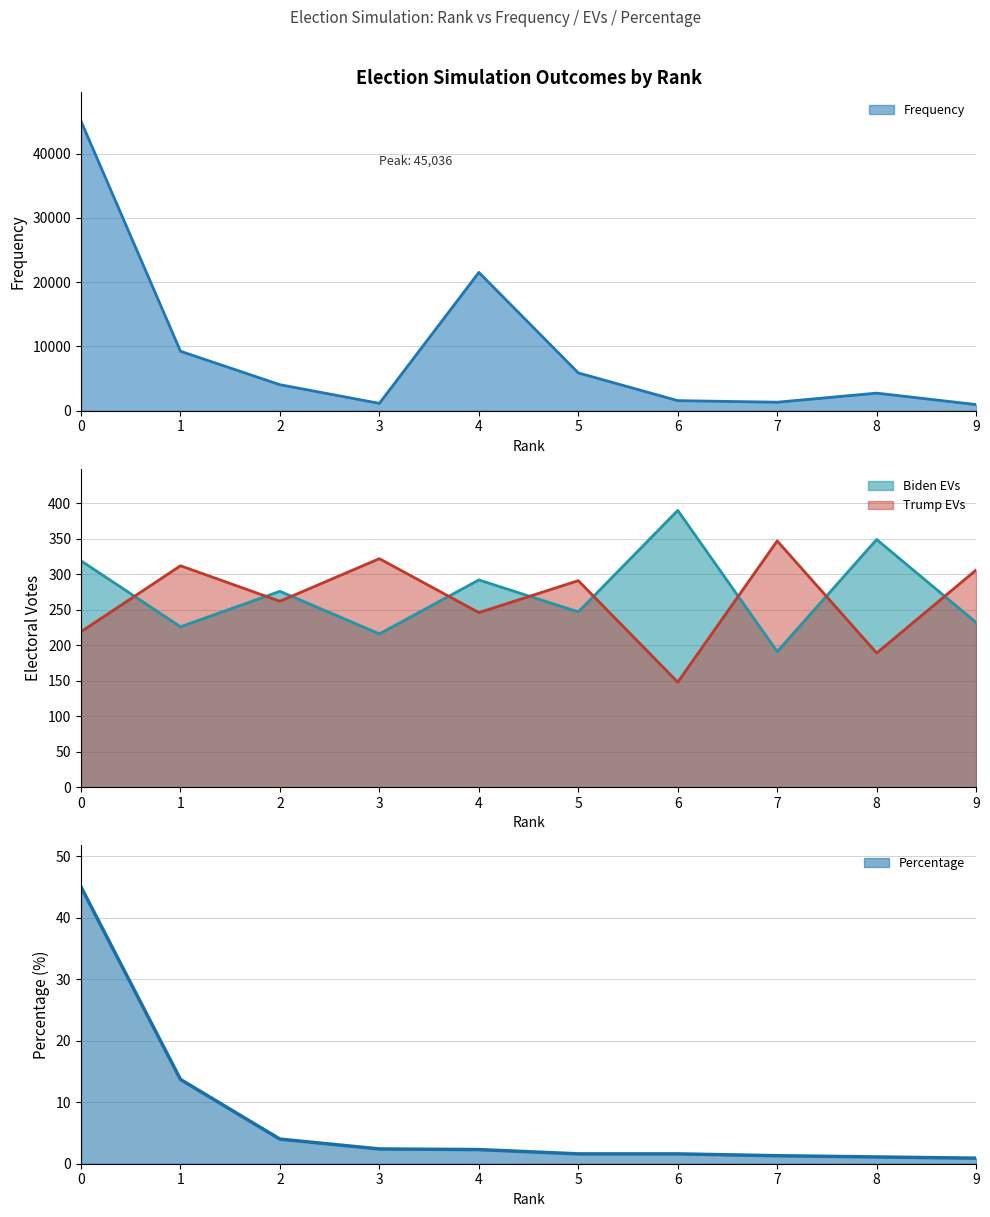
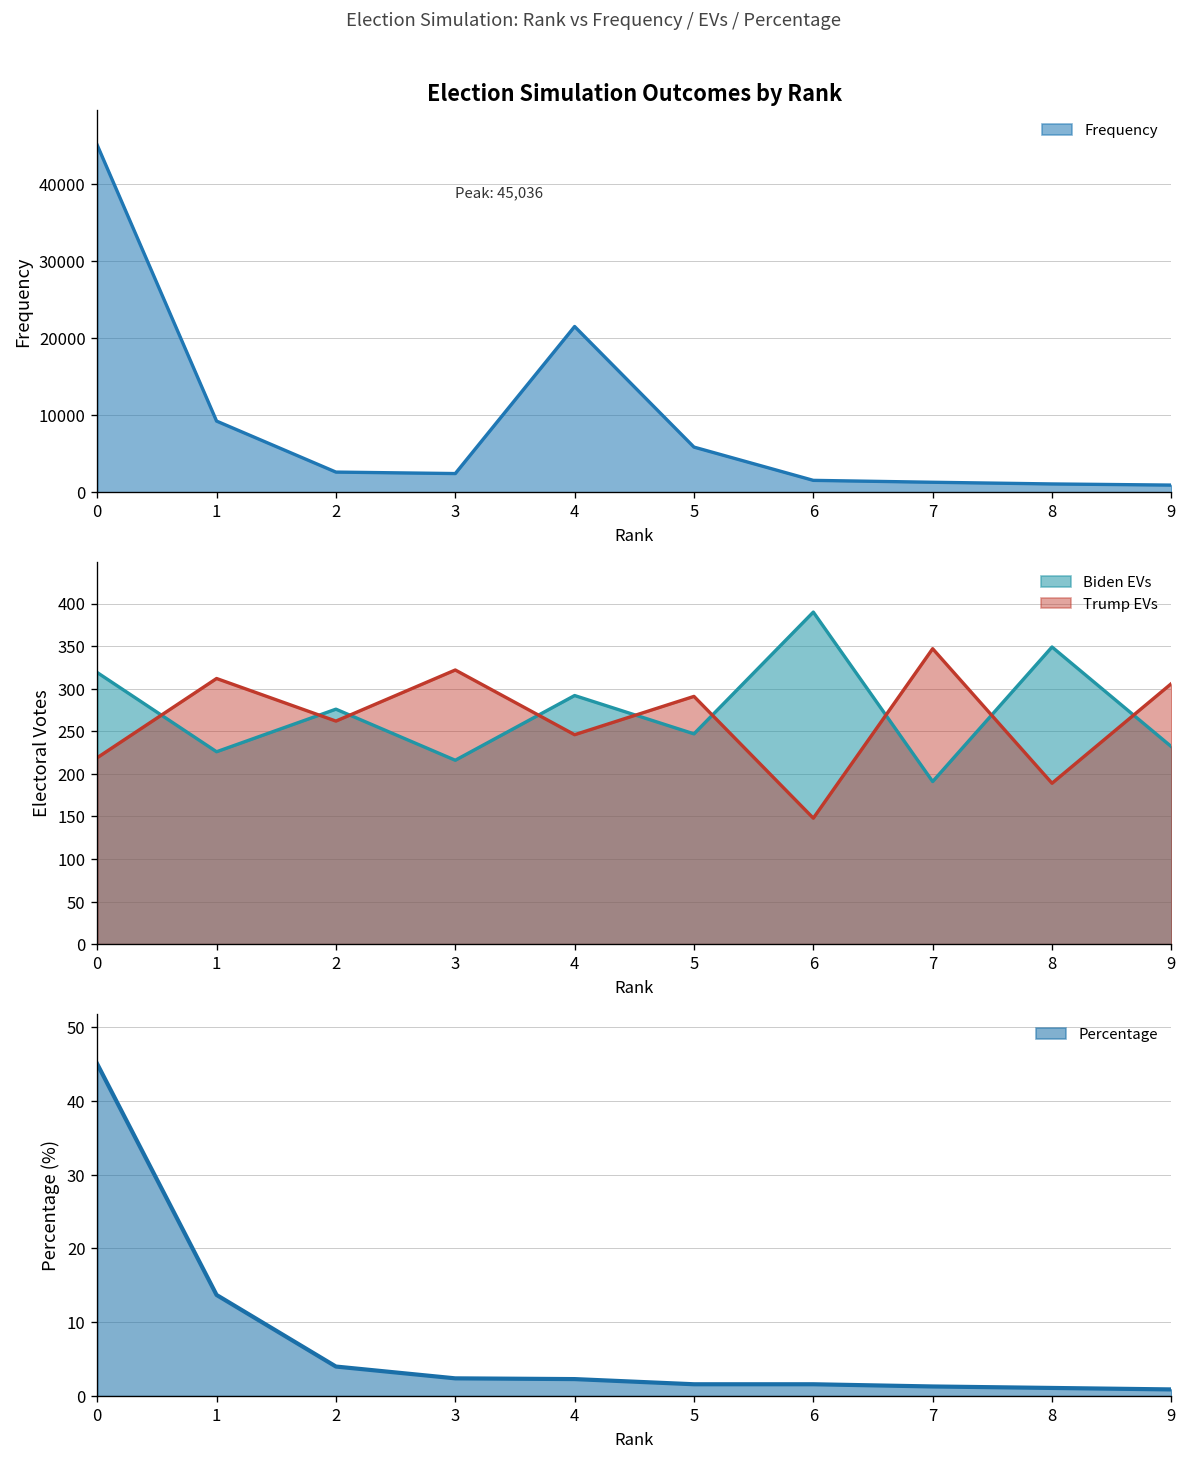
Election Simulation Outcomes by Rank, 2: 4000 -> 3000
Election Simulation Outcomes by Rank, 3: 1000 -> 2000
Election Simulation Outcomes by Rank, 8: 3000 -> 1000
